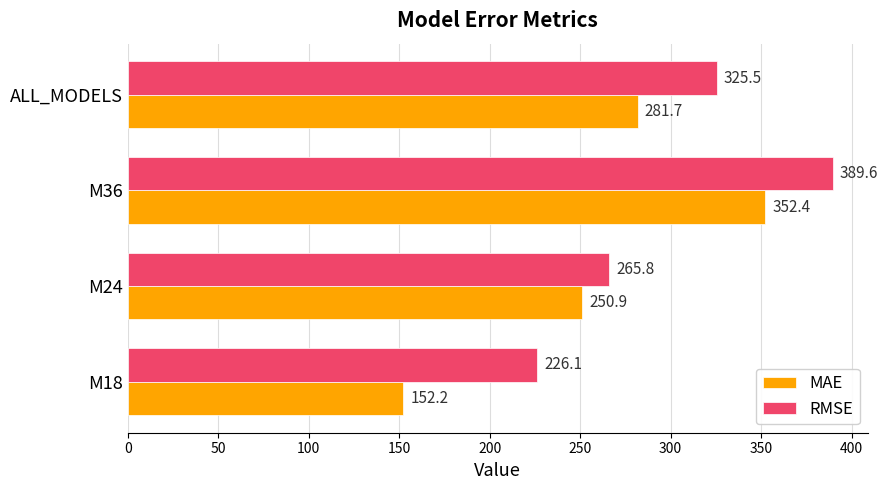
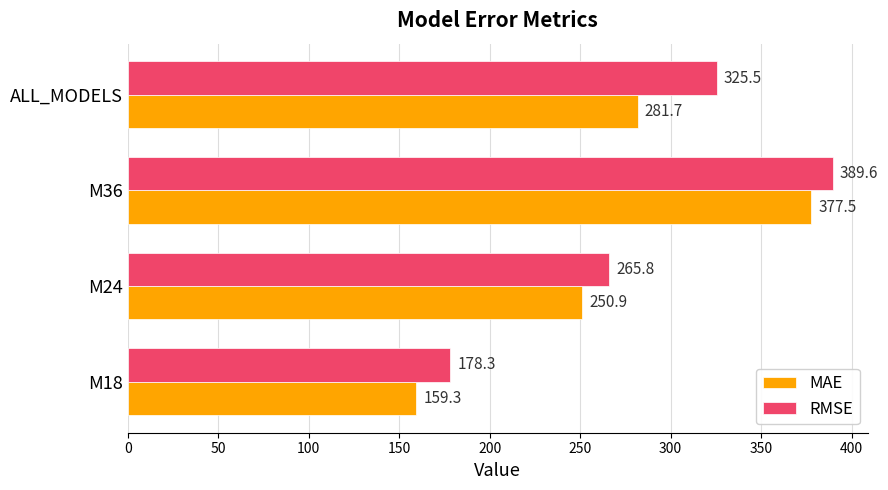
MAE, M36: 352.4 -> 377.5
RMSE, M18: 226.1 -> 178.3
MAE, M18: 152.2 -> 159.3
